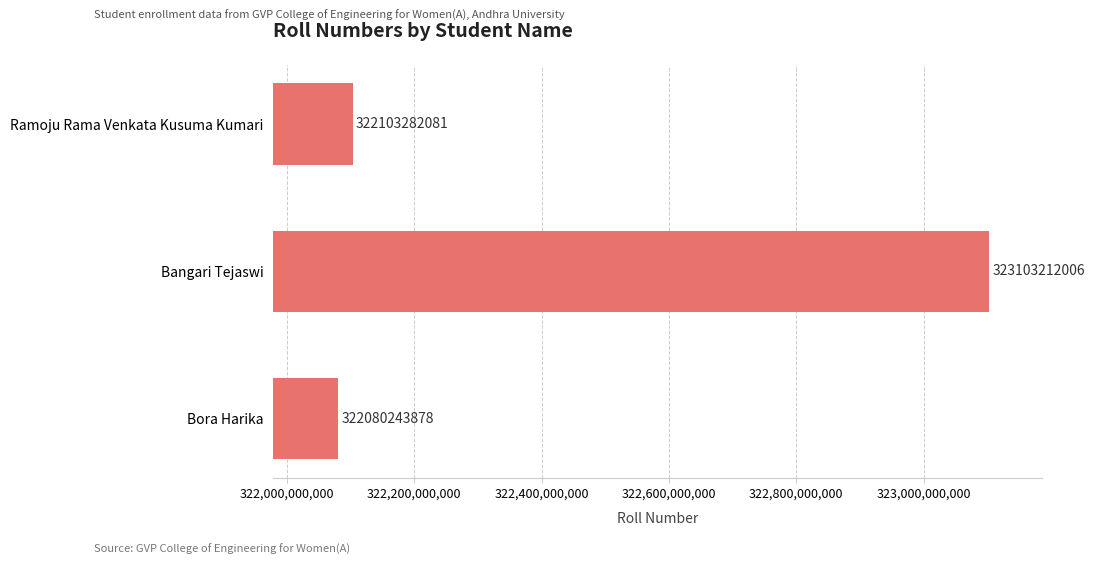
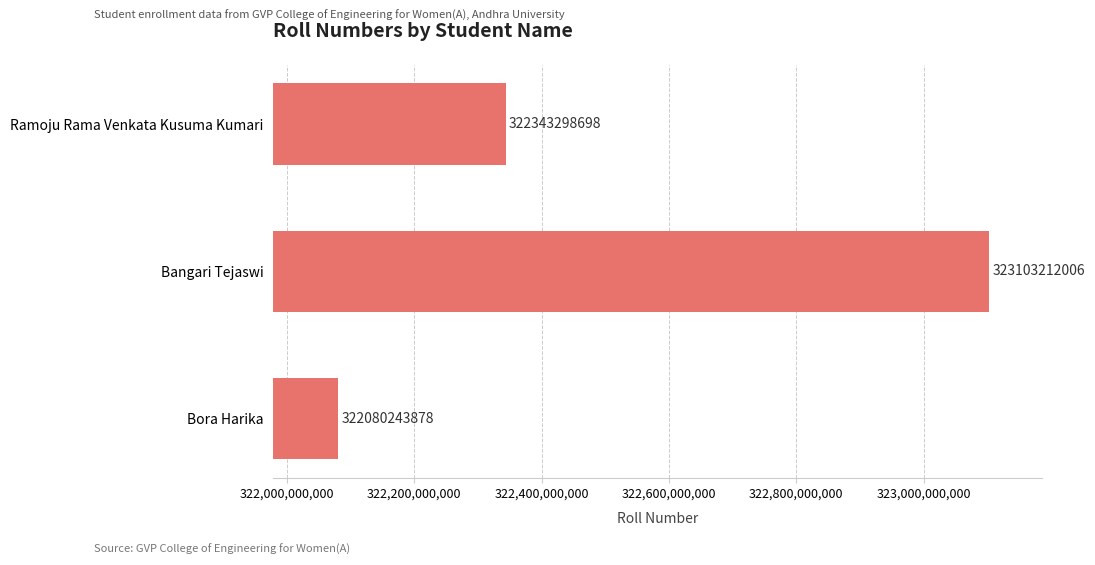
Ramoju Rama Venkata Kusuma Kumari: 322103282081 -> 322343298698
